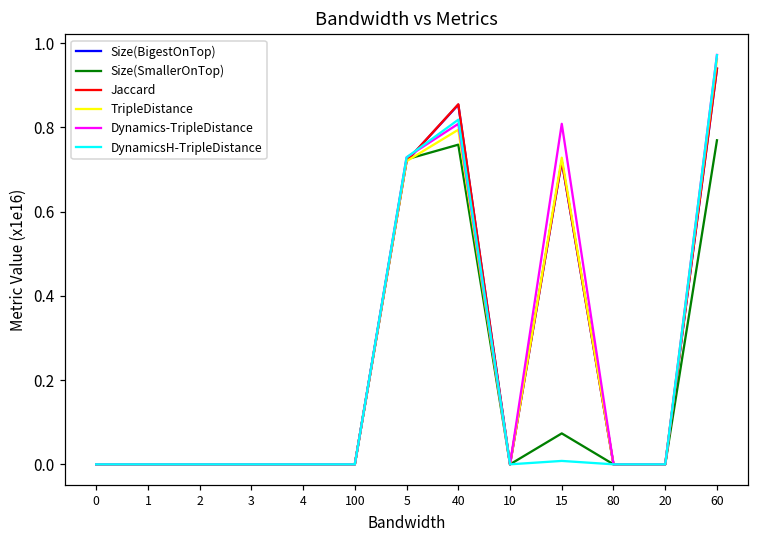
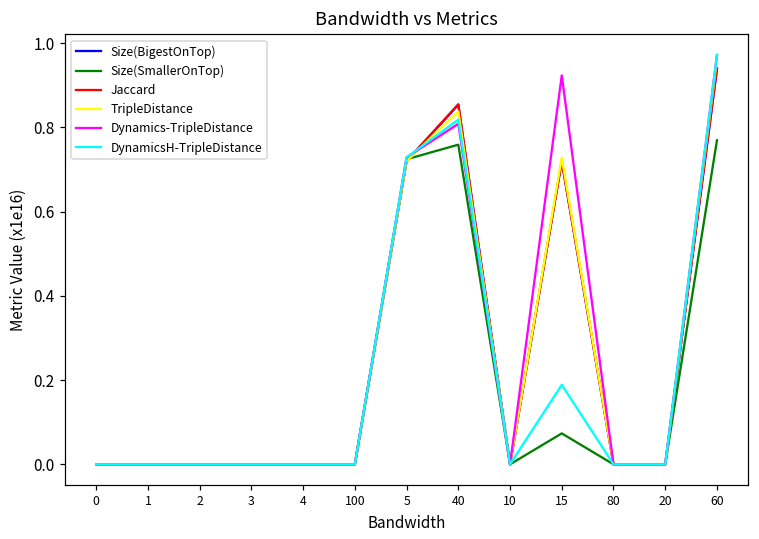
TripleDistance, 40: 0.79 -> 0.84
Dynamics-TripleDistance, 15: 0.81 -> 0.92
DynamicsH-TripleDistance, 15: 0.01 -> 0.19
